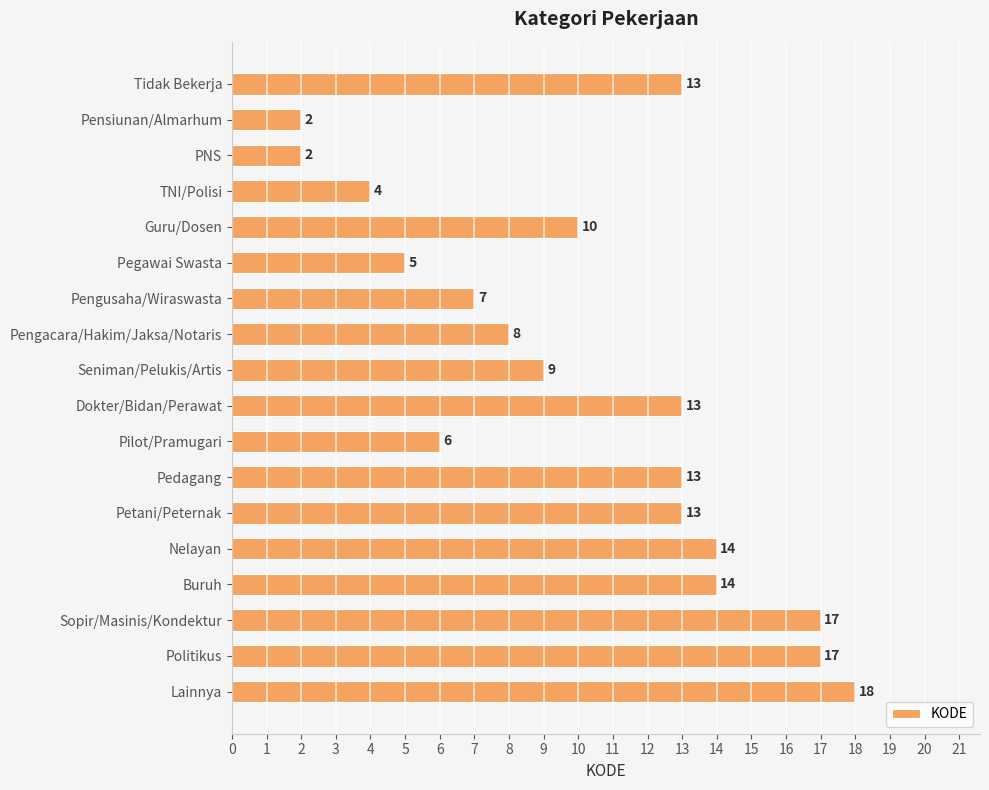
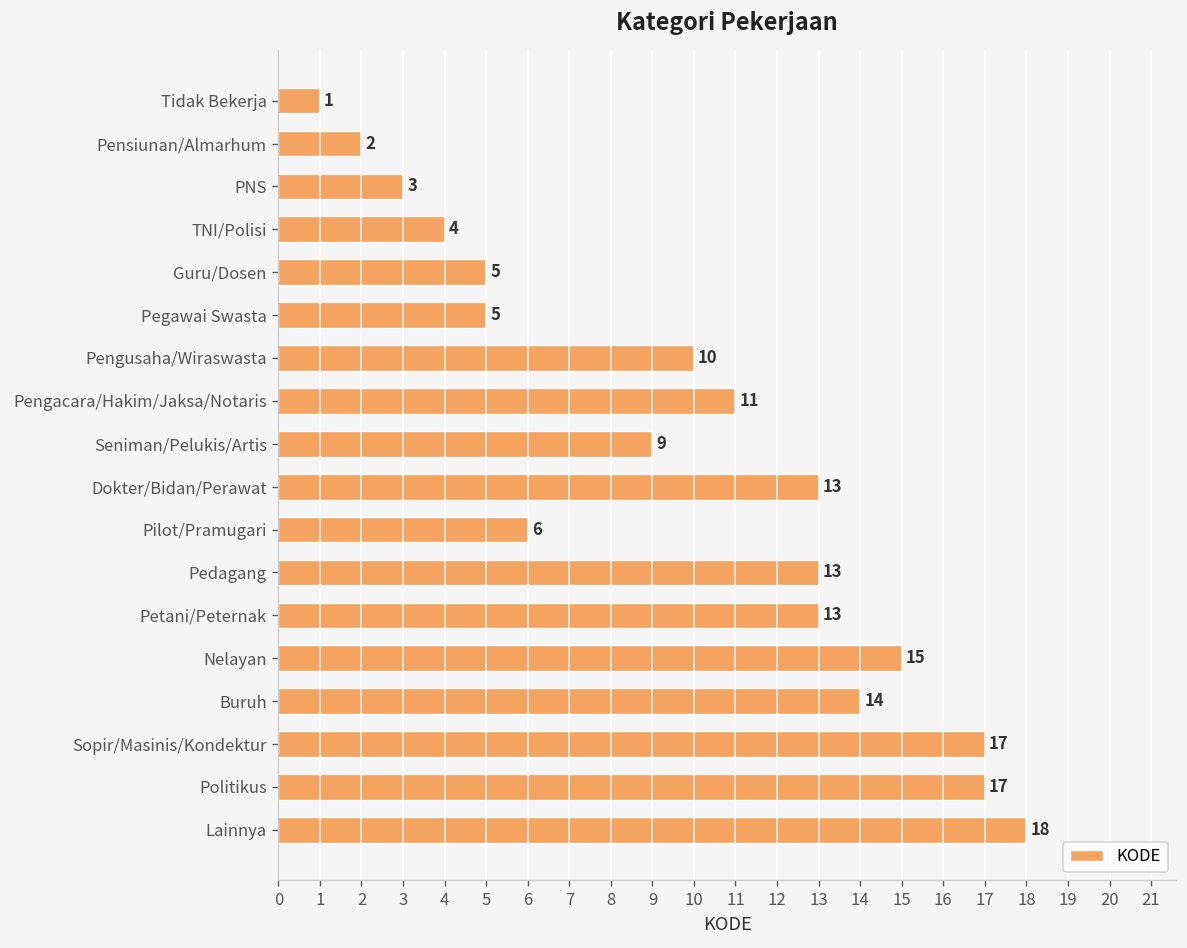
Tidak Bekerja: 13 -> 1
PNS: 2 -> 3
Guru/Dosen: 10 -> 5
Pengusaha/Wiraswasta: 7 -> 10
Pengacara/Hakim/Jaksa/Notaris: 8 -> 11
Nelayan: 14 -> 15
